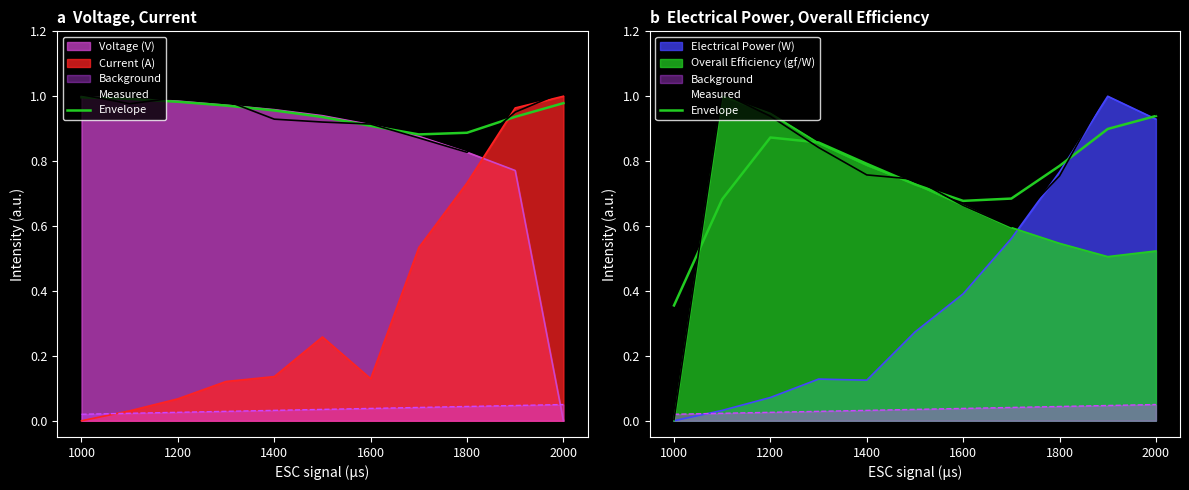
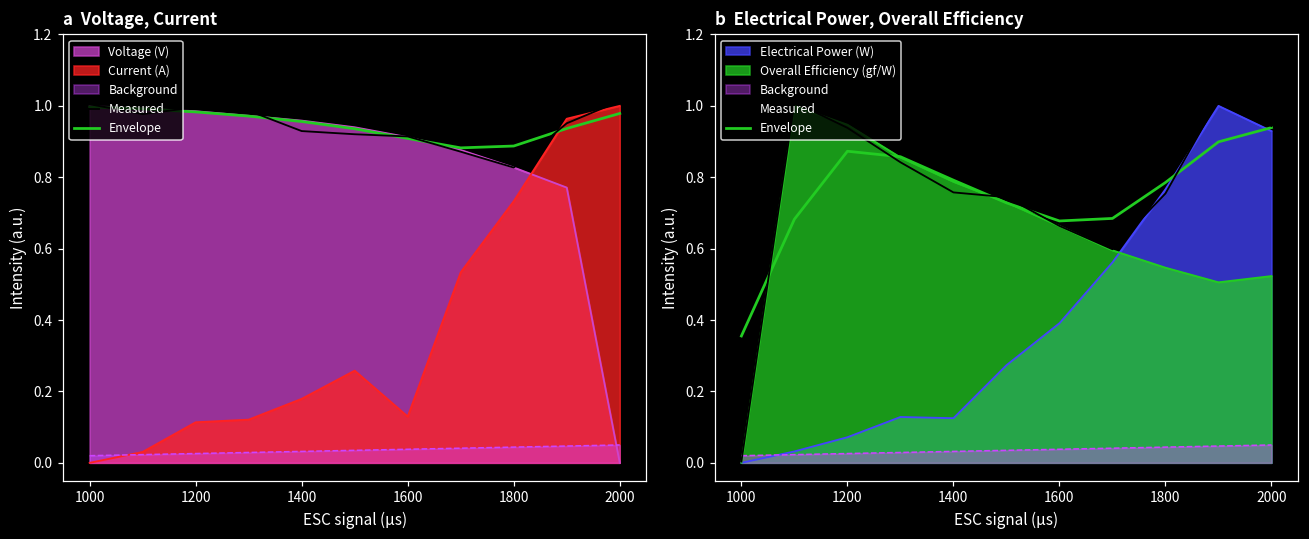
a Voltage, Current, Current (A), 1200: 0.07 -> 0.11
a Voltage, Current, Current (A), 1400: 0.14 -> 0.18
